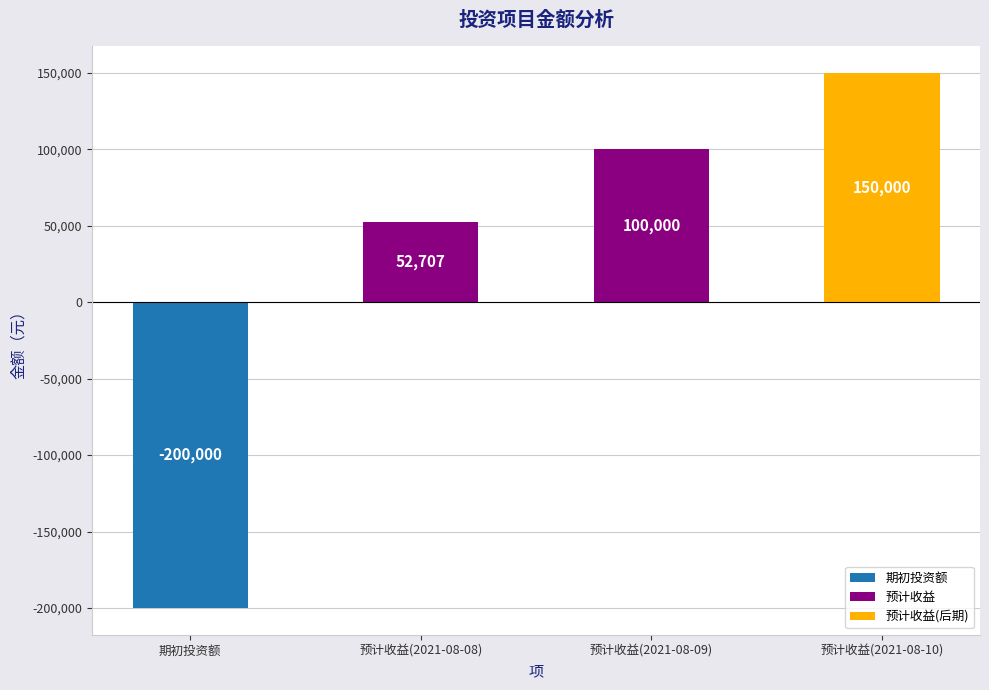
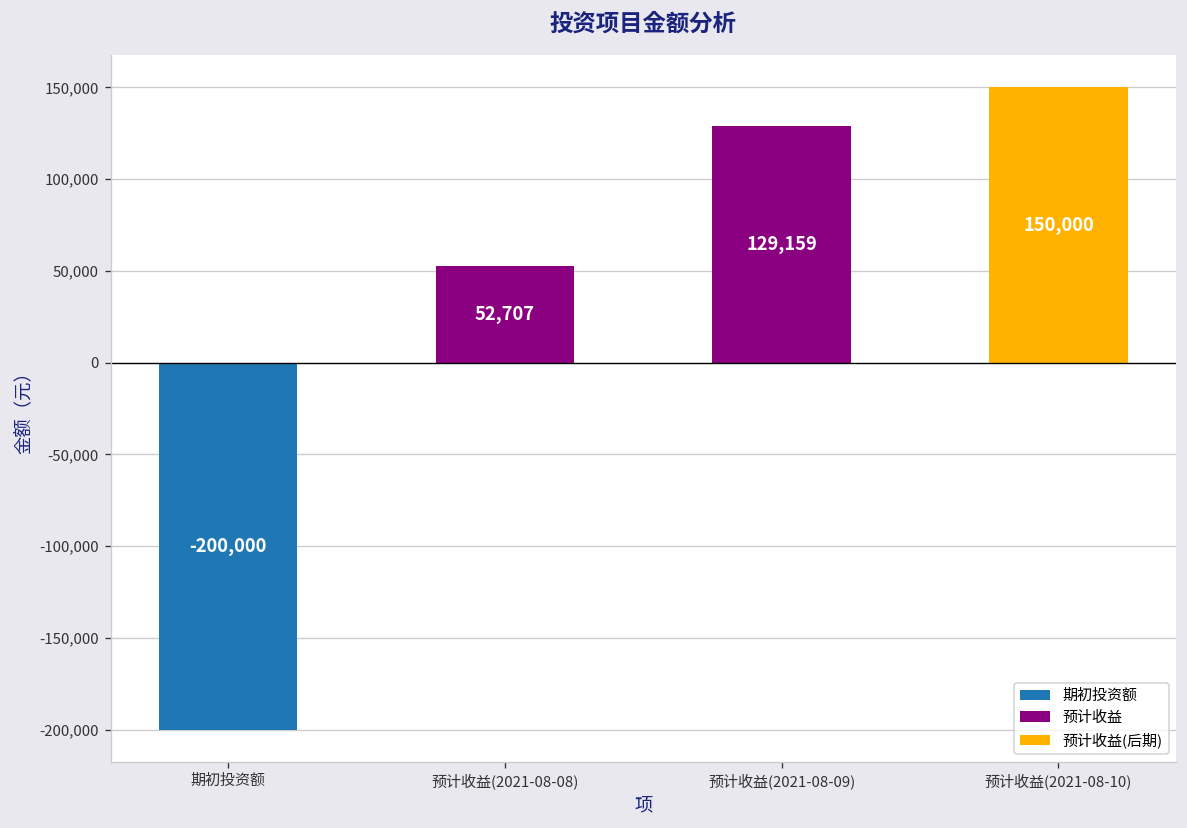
预计收益(2021-08-09): 100,000 -> 129,159
